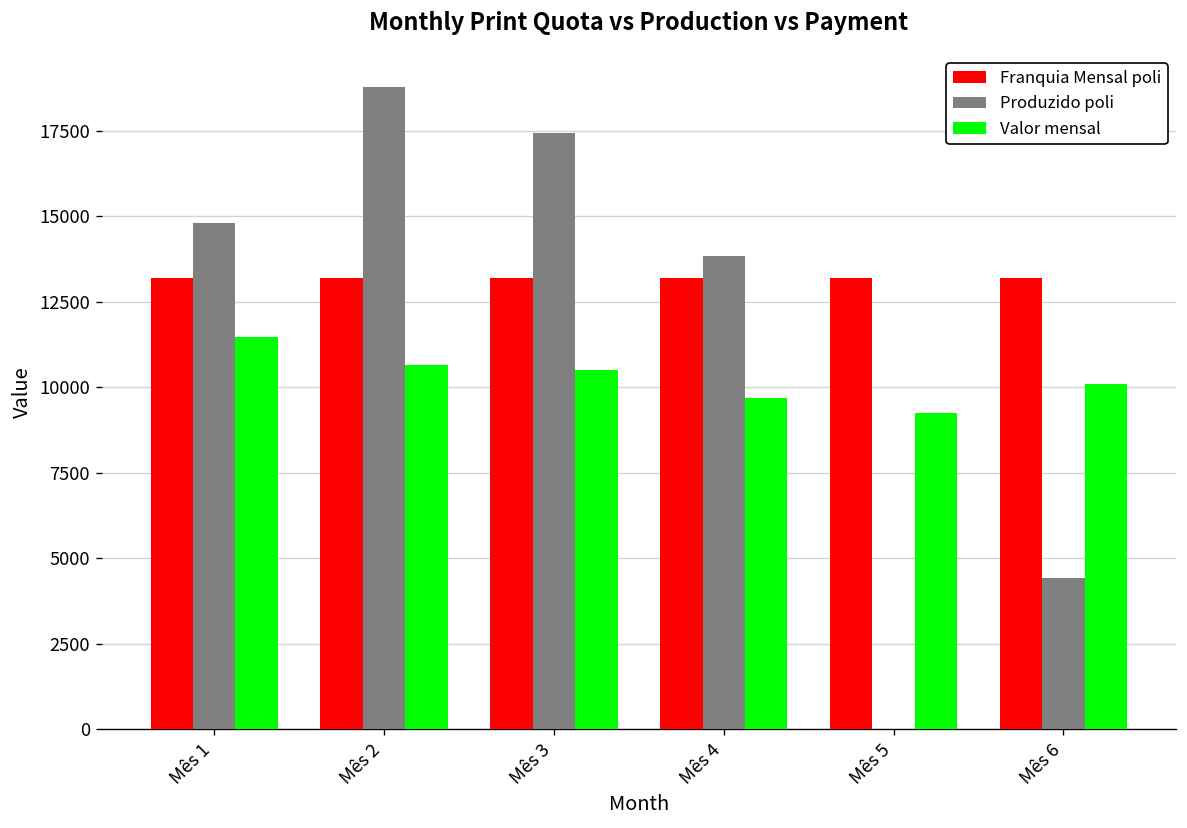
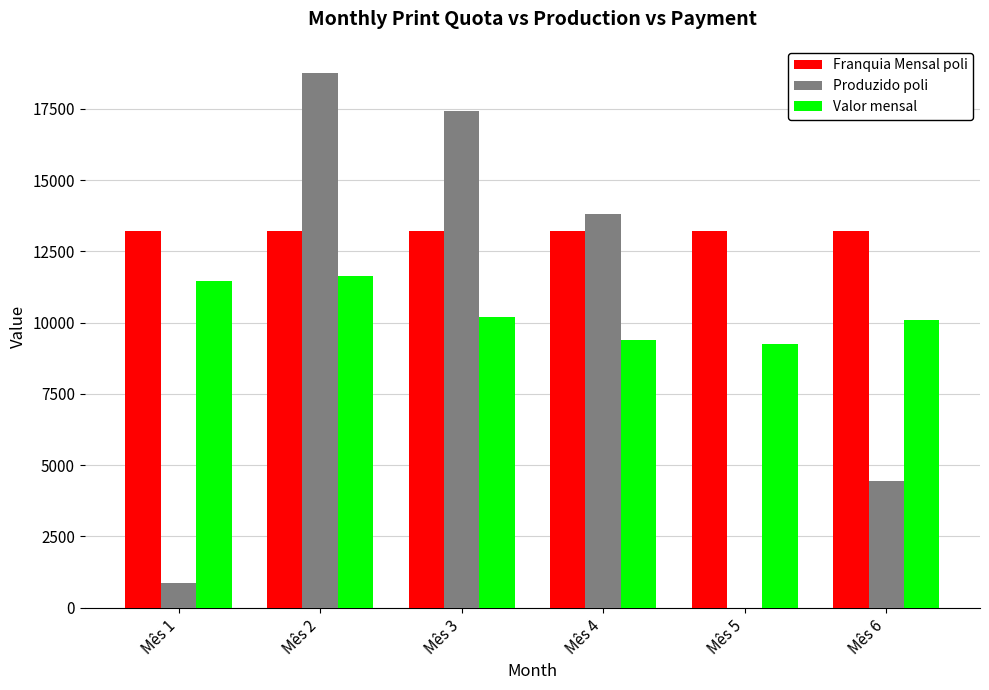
Produzido poli, Mês 1: 14800 -> 900
Valor mensal, Mês 2: 10600 -> 11600
Valor mensal, Mês 3: 10500 -> 10200
Valor mensal, Mês 4: 9700 -> 9400
